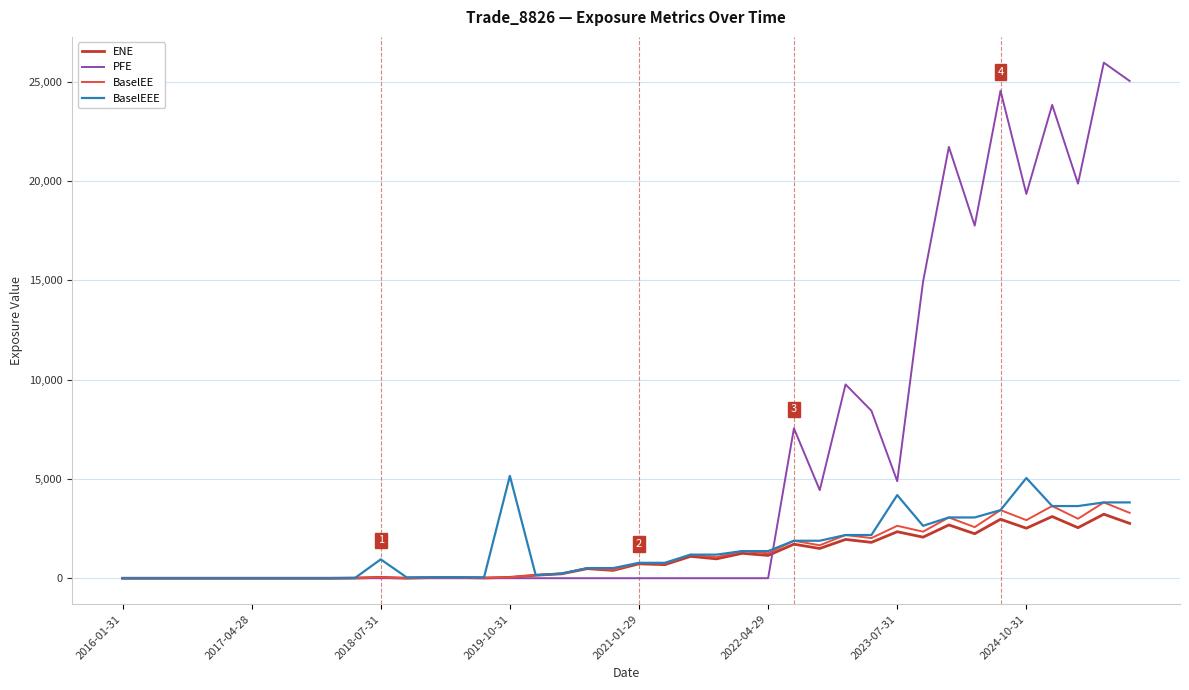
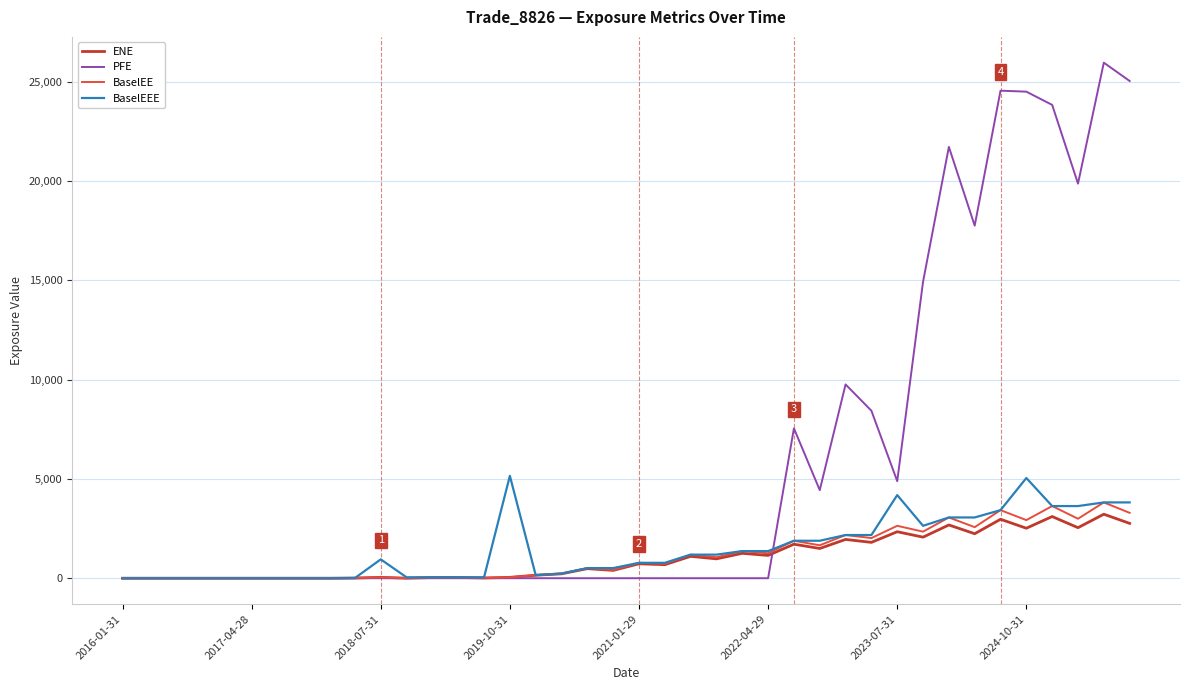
PFE, 2024-10-31: 19,400 -> 24,500
